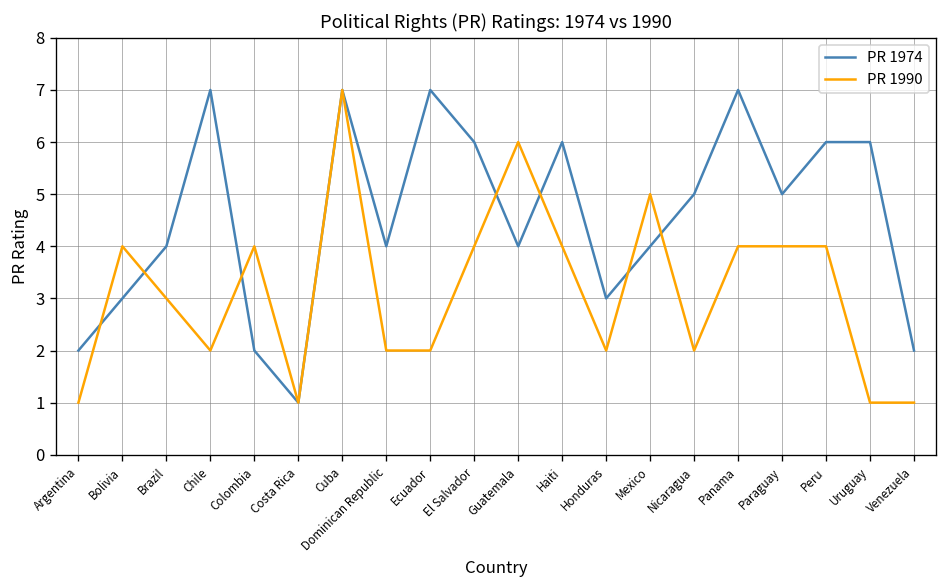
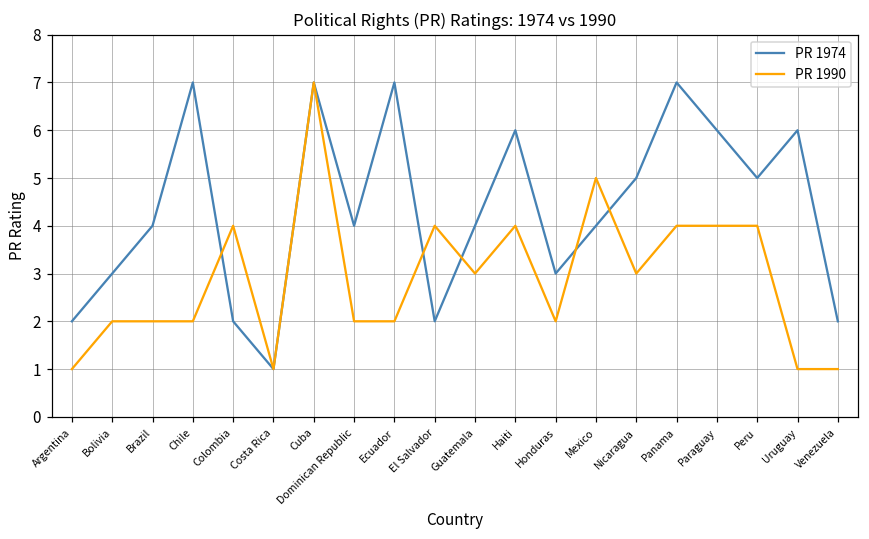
PR 1990, Bolivia: 4 -> 2
PR 1990, Brazil: 3 -> 2
PR 1974, El Salvador: 6 -> 2
PR 1990, Guatemala: 6 -> 3
PR 1990, Nicaragua: 2 -> 3
PR 1974, Paraguay: 5 -> 6
PR 1974, Peru: 6 -> 5
